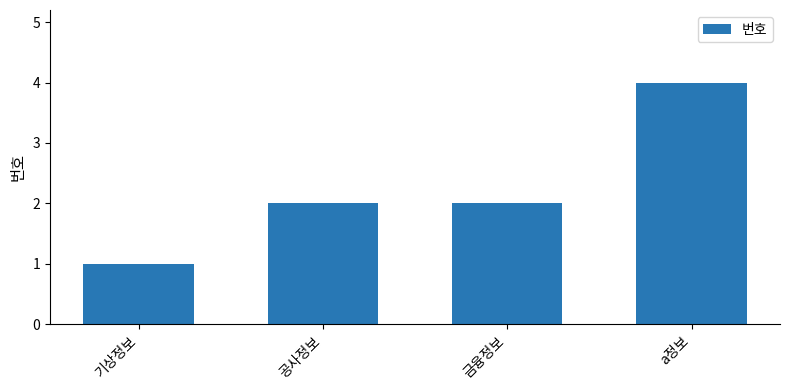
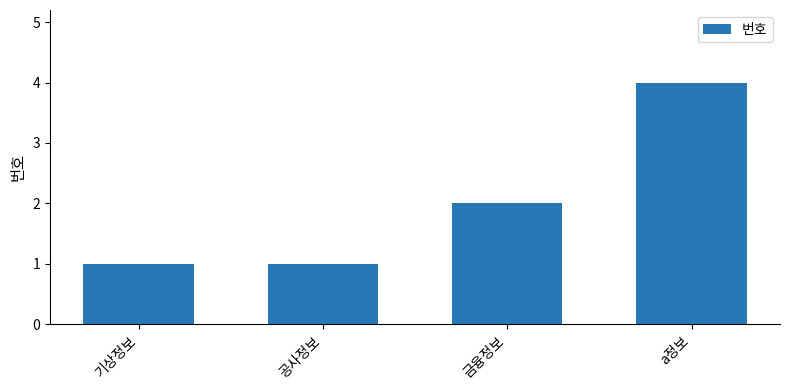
공사정보: 2 -> 1
